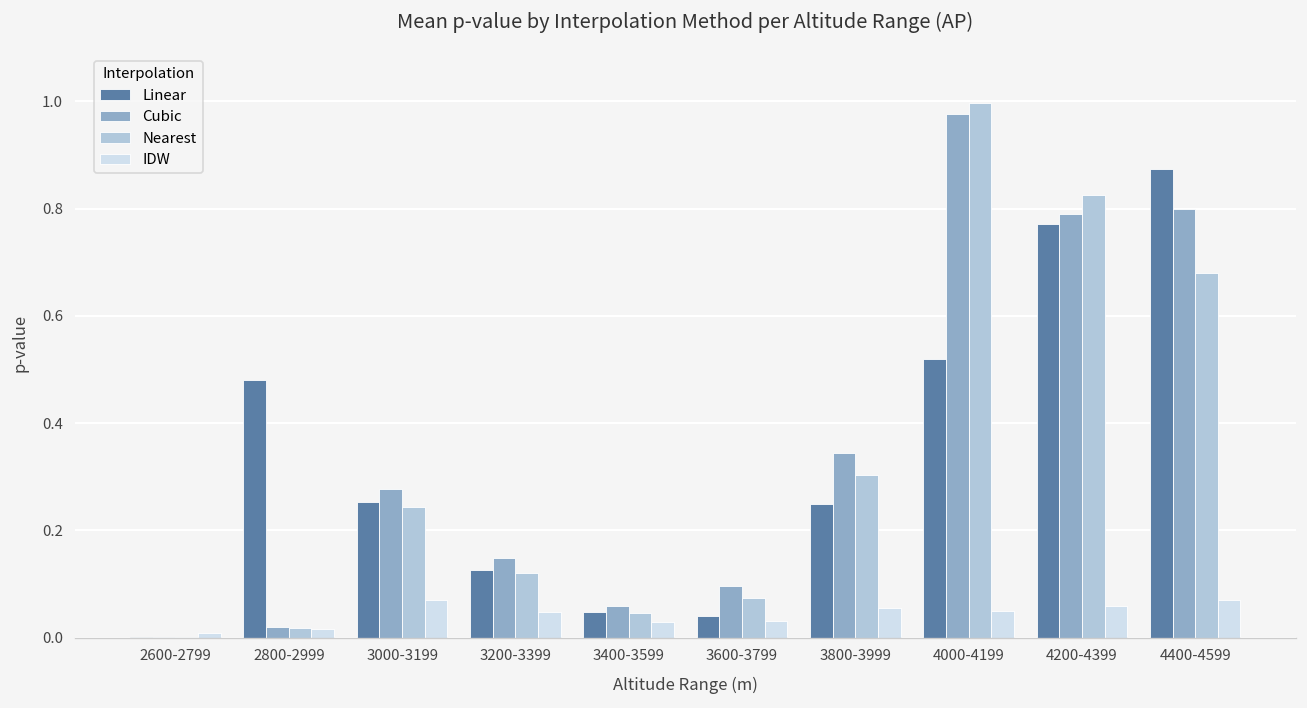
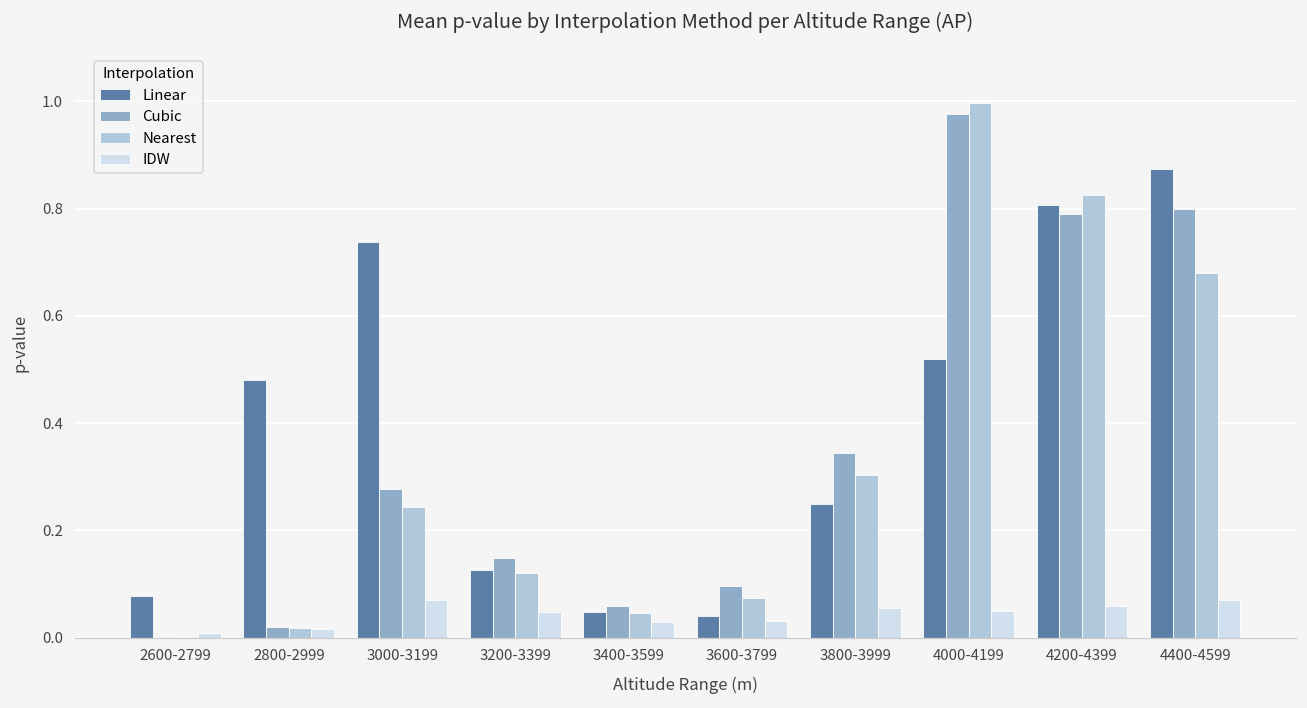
Linear, 2600-2799: 0.00 -> 0.08
Linear, 3000-3199: 0.25 -> 0.74
Linear, 4200-4399: 0.77 -> 0.81
